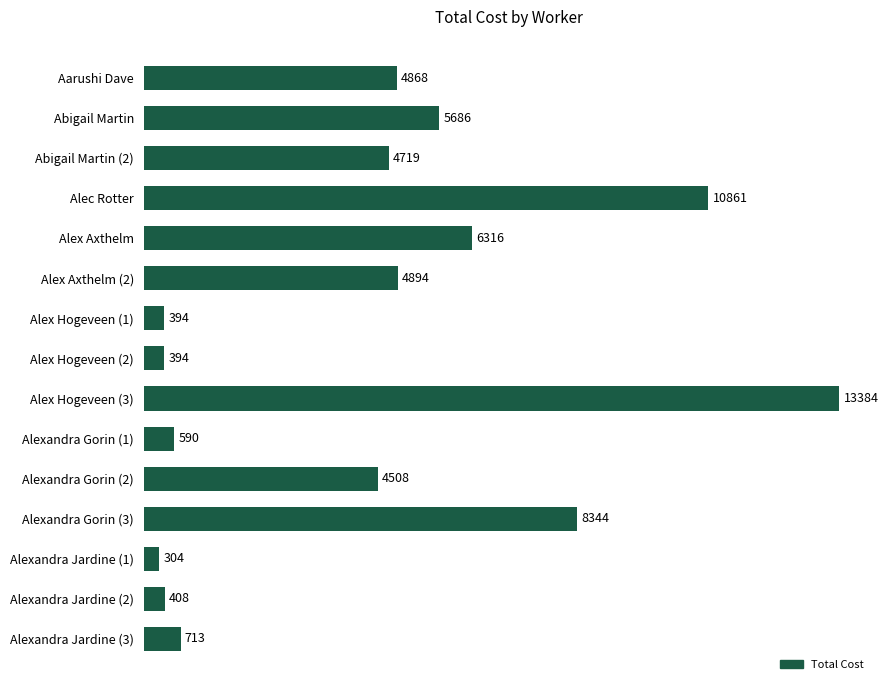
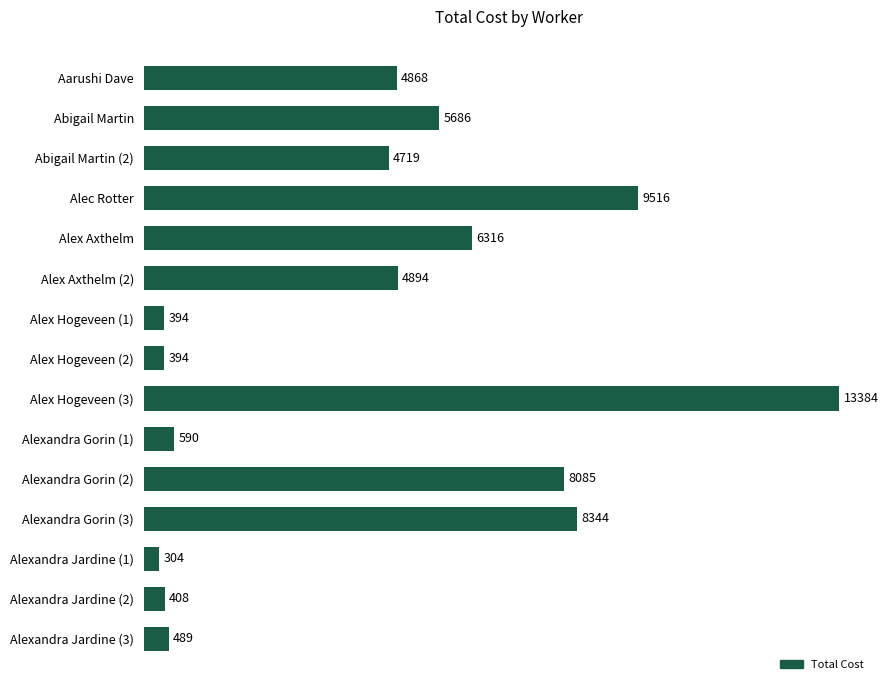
Alec Rotter: 10861 -> 9516
Alexandra Gorin (2): 4508 -> 8085
Alexandra Jardine (3): 713 -> 489
